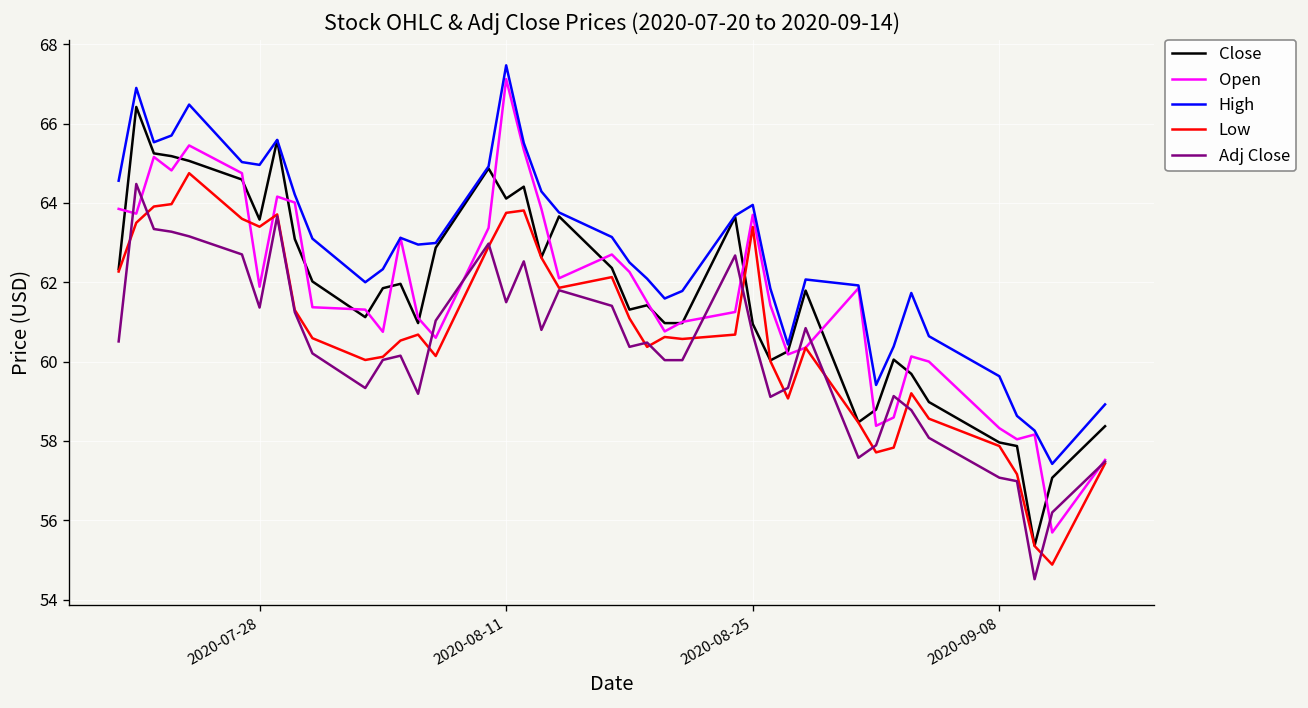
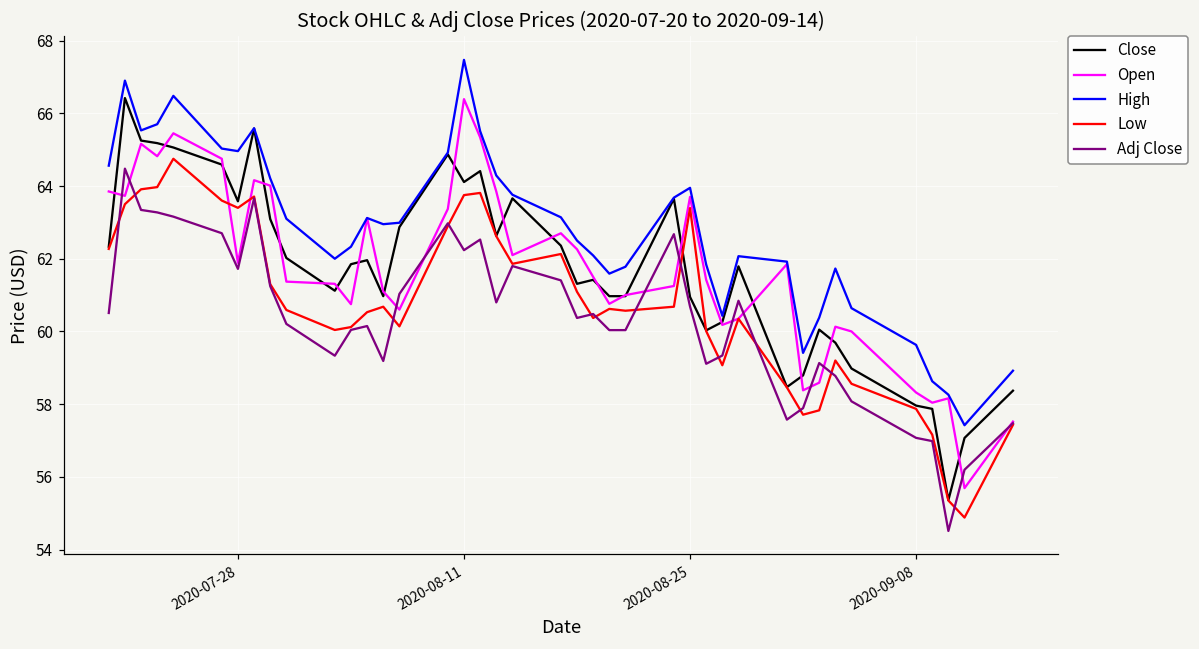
Adj Close, 2020-07-28: 61.4 -> 61.7
Open, 2020-08-11: 67.1 -> 66.4
Adj Close, 2020-08-11: 61.5 -> 62.2
